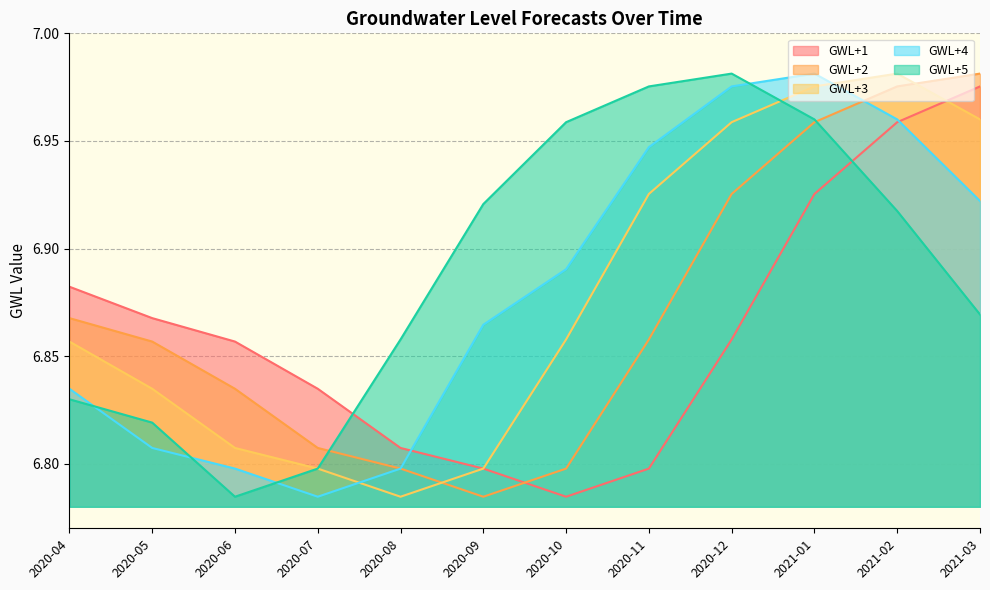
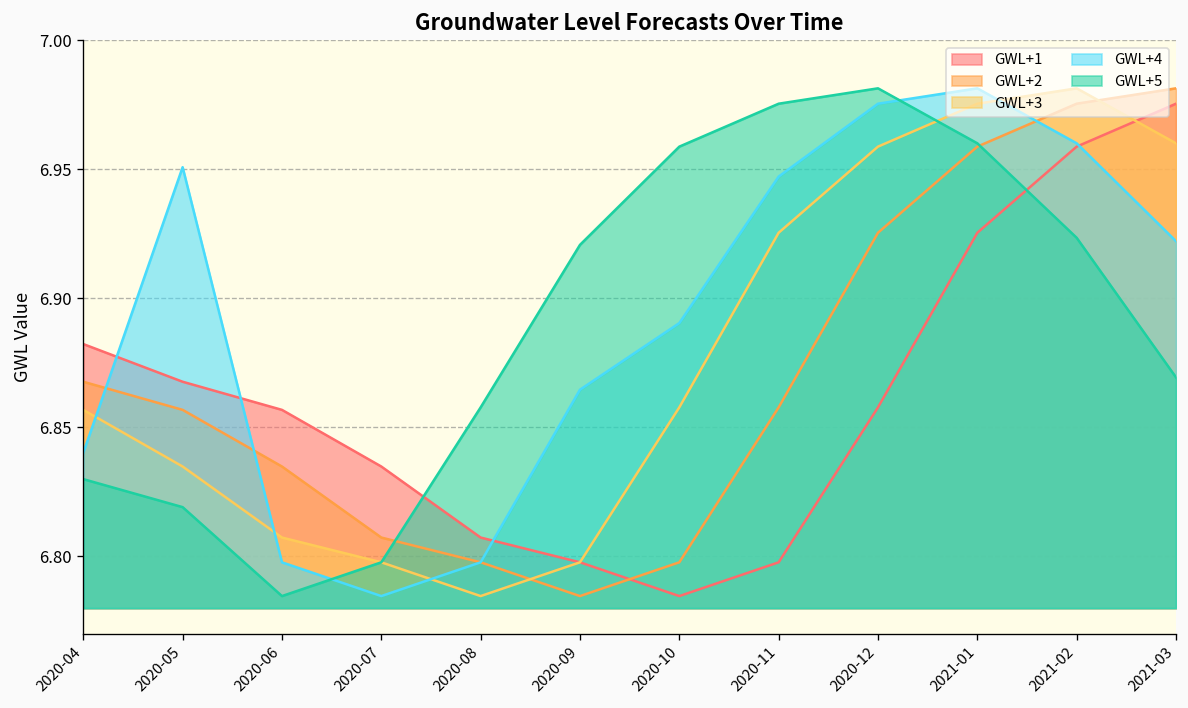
GWL+4, 2020-04: 6.835 -> 6.840
GWL+4, 2020-05: 6.807 -> 6.951
GWL+5, 2021-02: 6.917 -> 6.923
